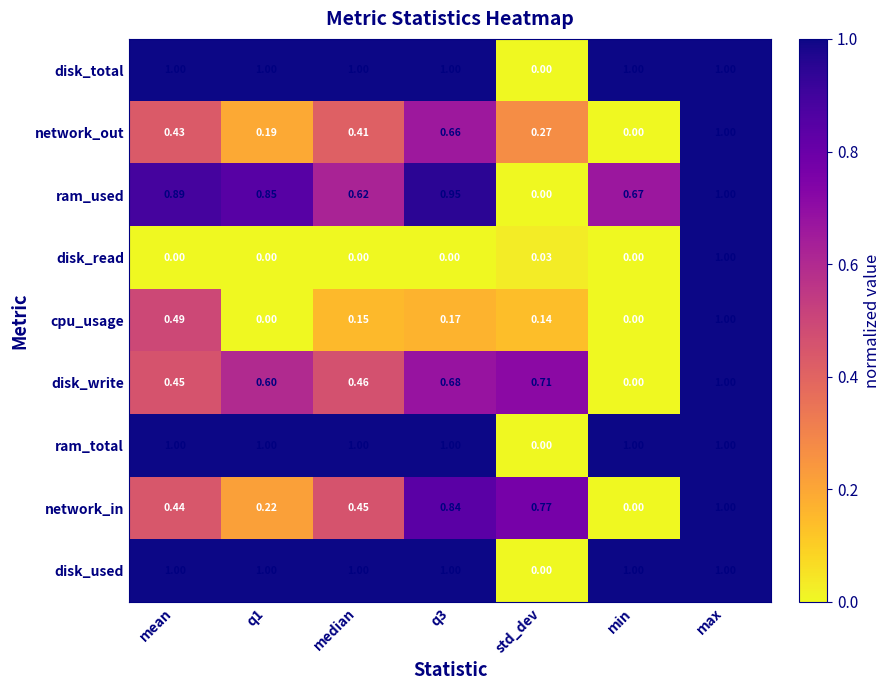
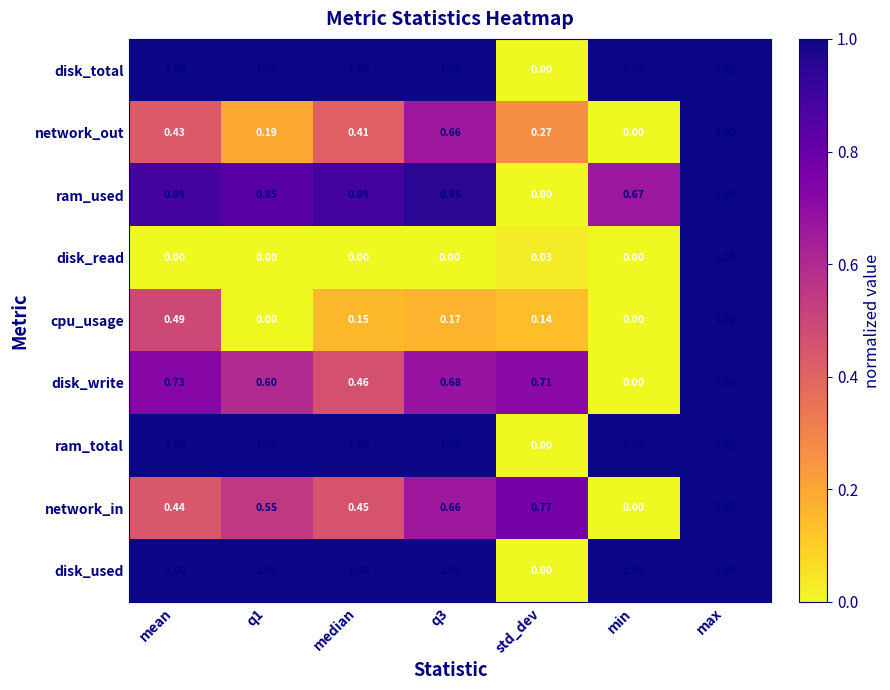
ram_used, median: 0.62 -> 0.89
disk_write, mean: 0.45 -> 0.73
network_in, q1: 0.22 -> 0.55
network_in, q3: 0.84 -> 0.66
